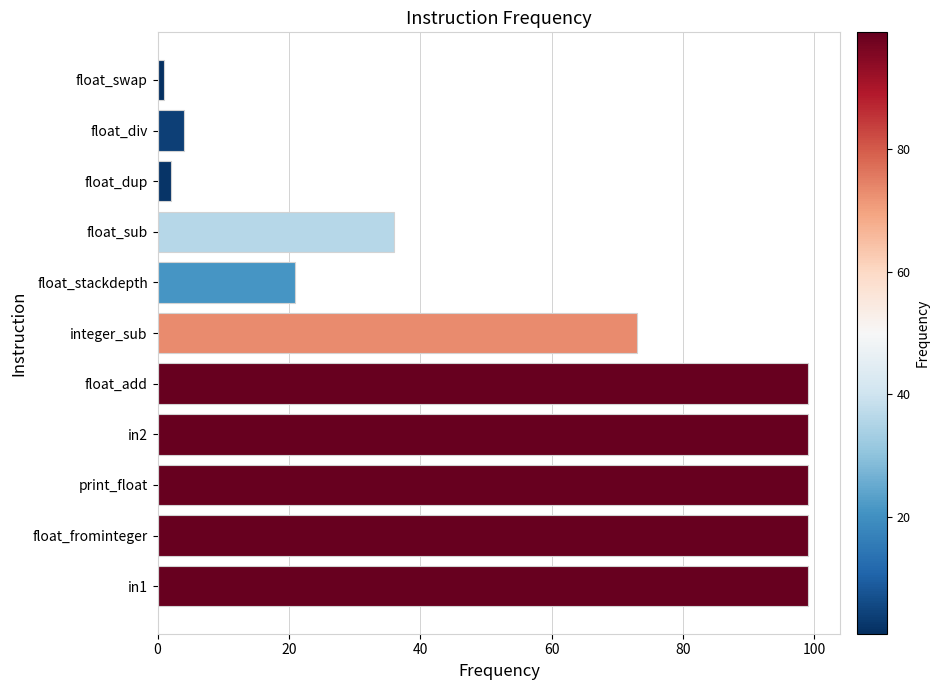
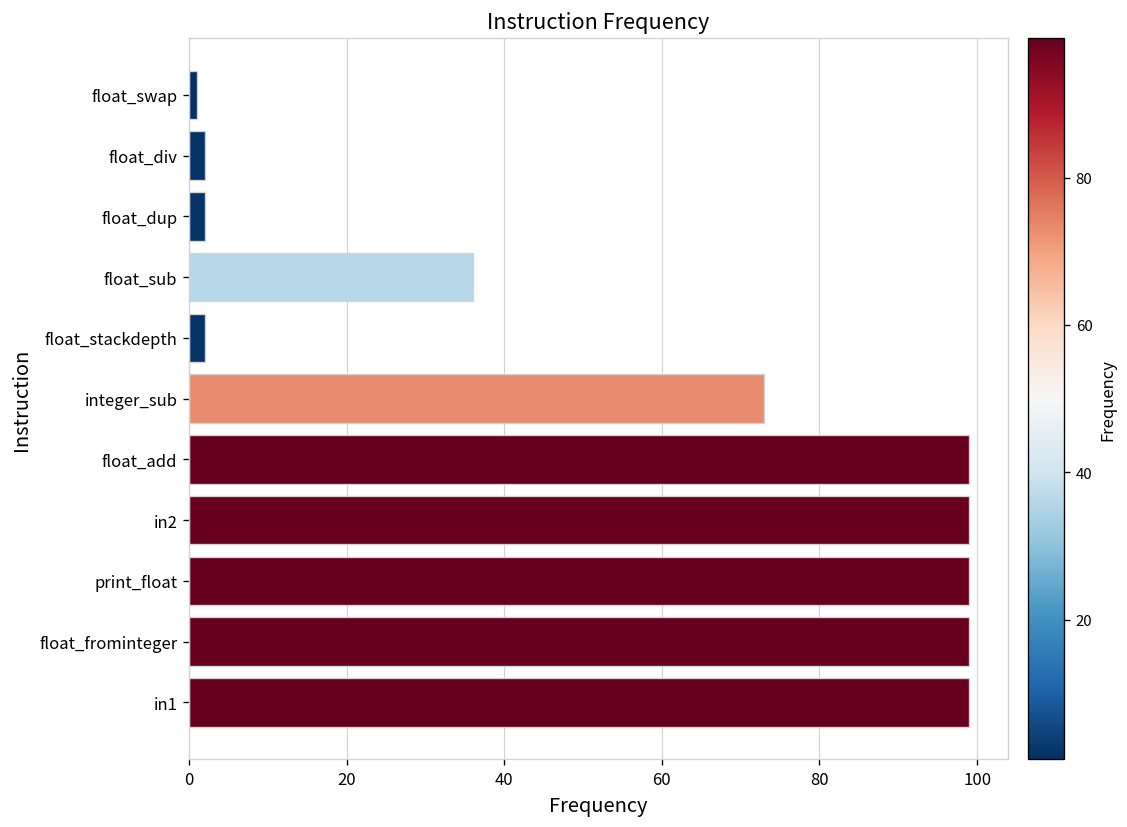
float_div: 4 -> 2
float_stackdepth: 21 -> 2
